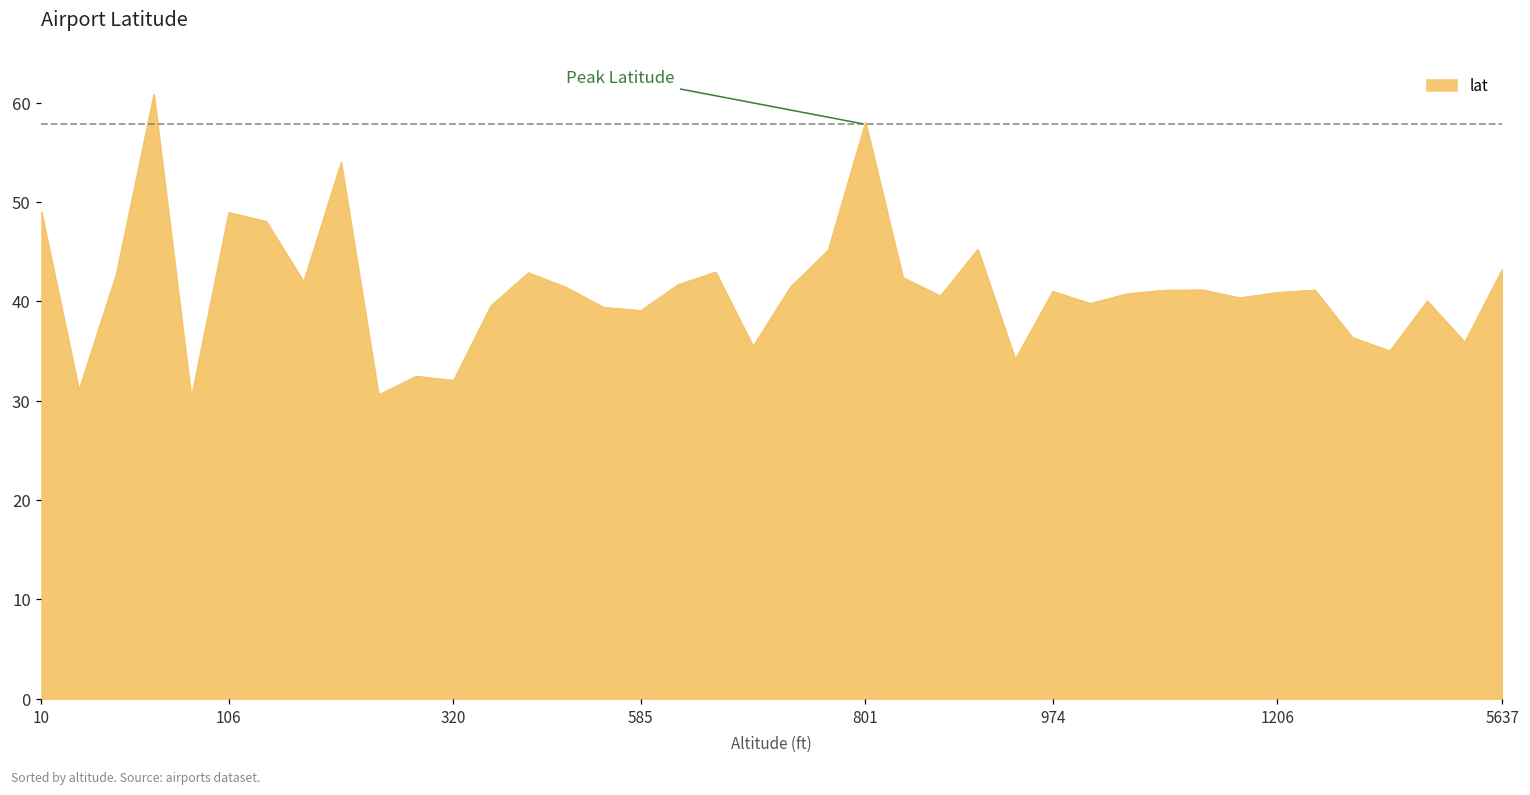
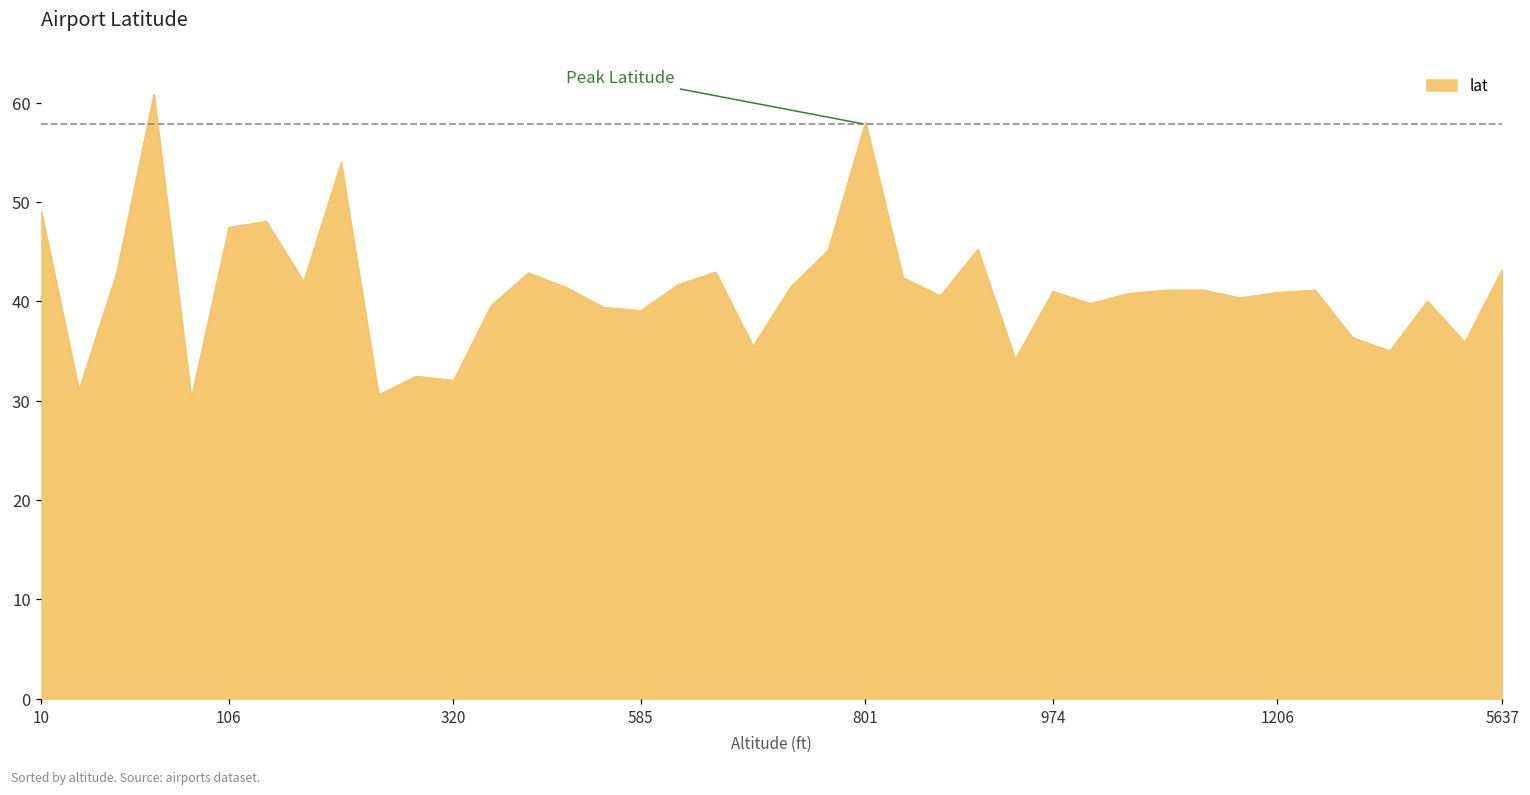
106: 49 -> 47
